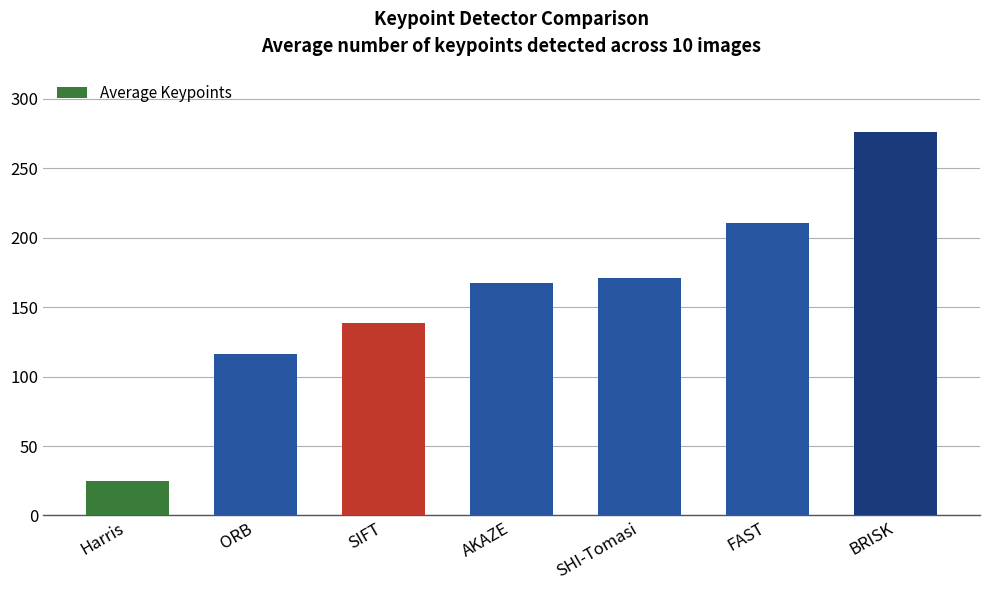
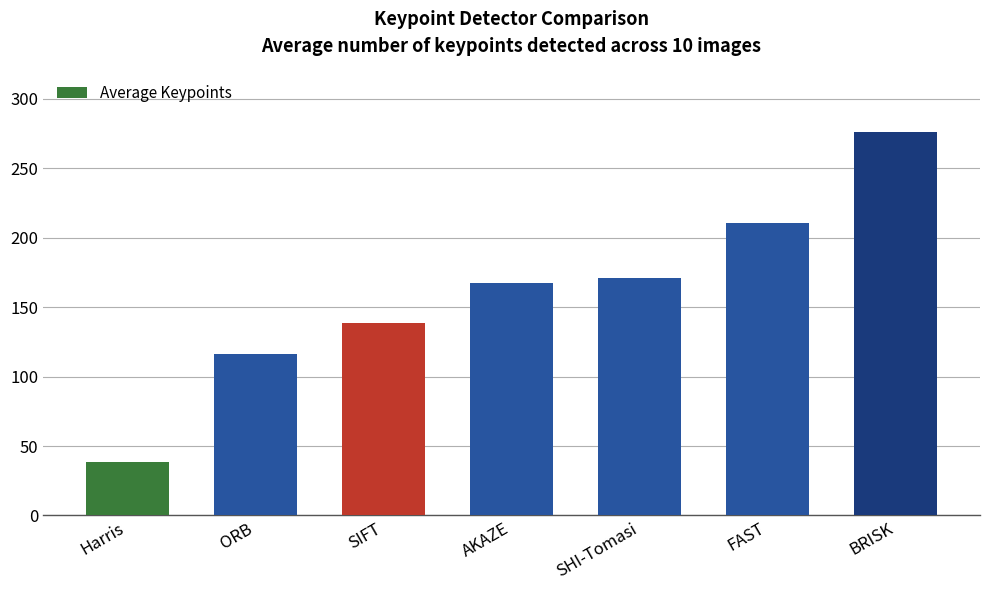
Harris: 25 -> 38
